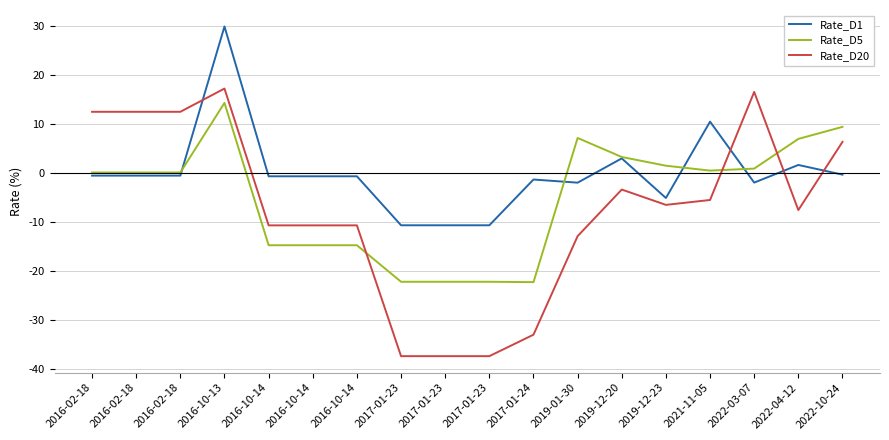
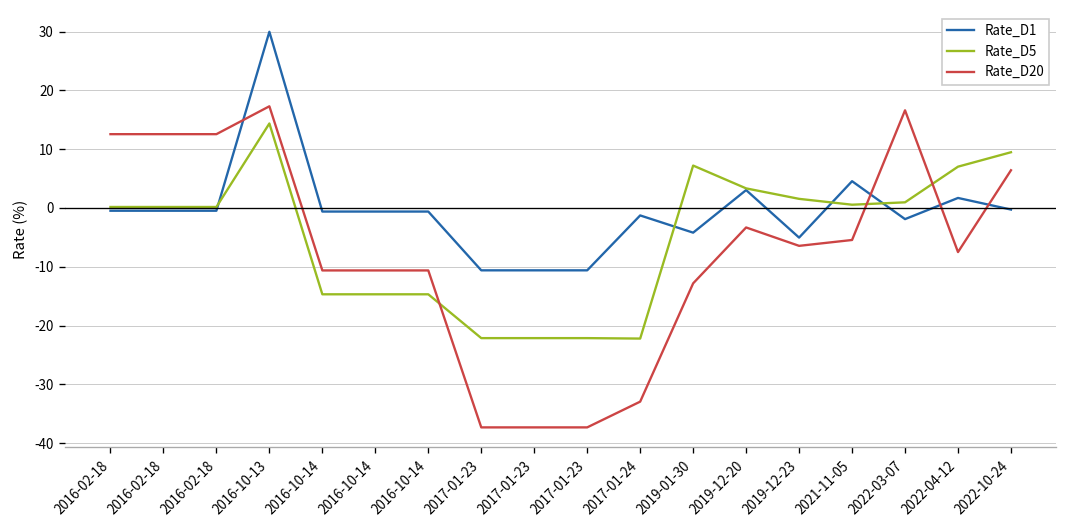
Rate_D1, 2019-01-30: -2 -> -4
Rate_D1, 2021-11-05: 11 -> 5
